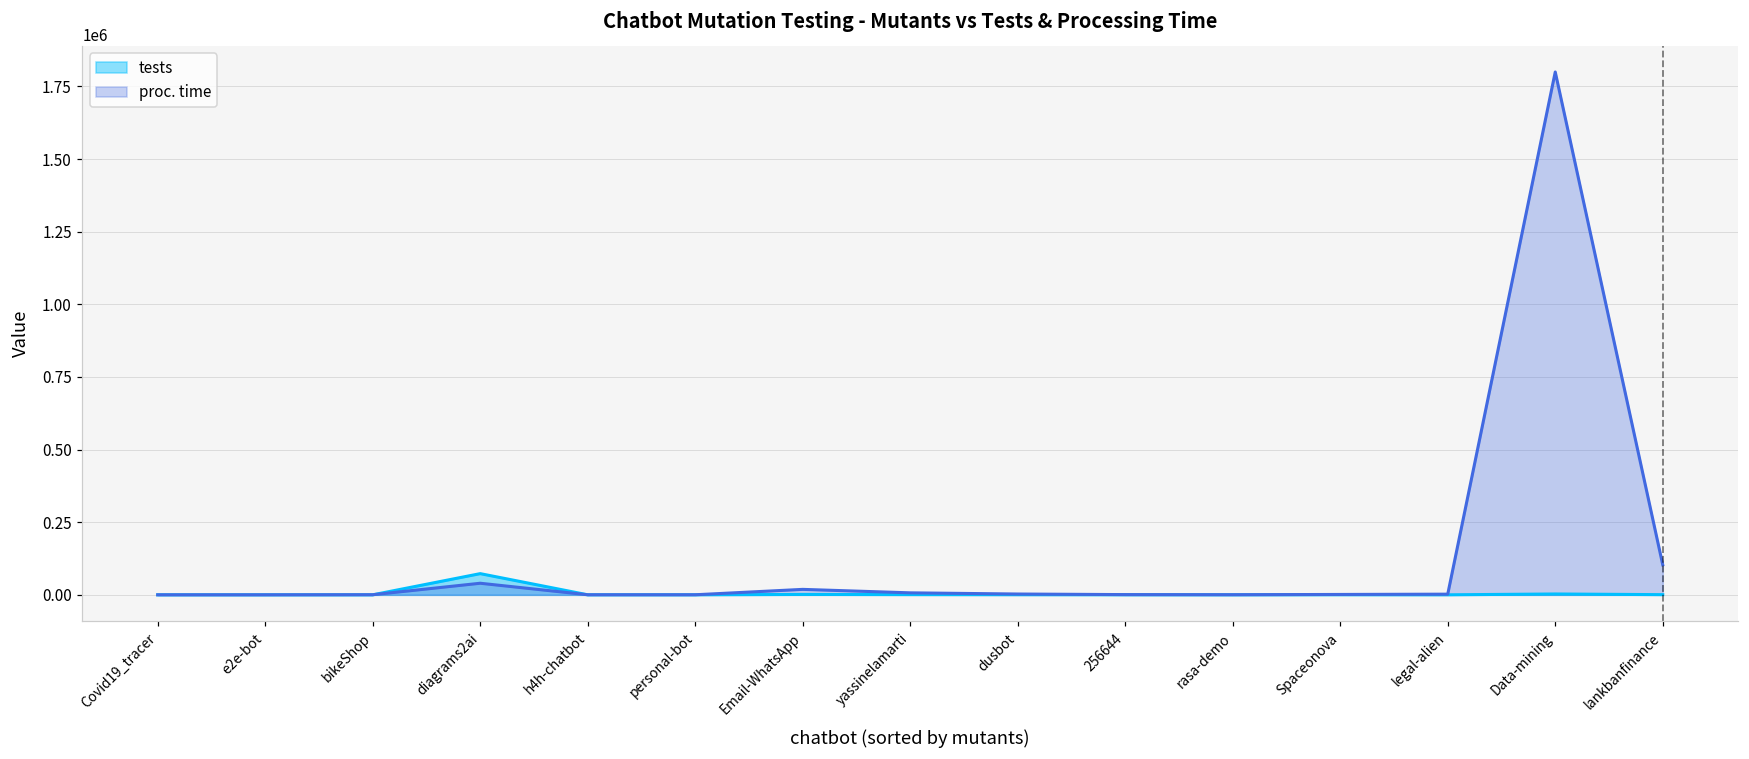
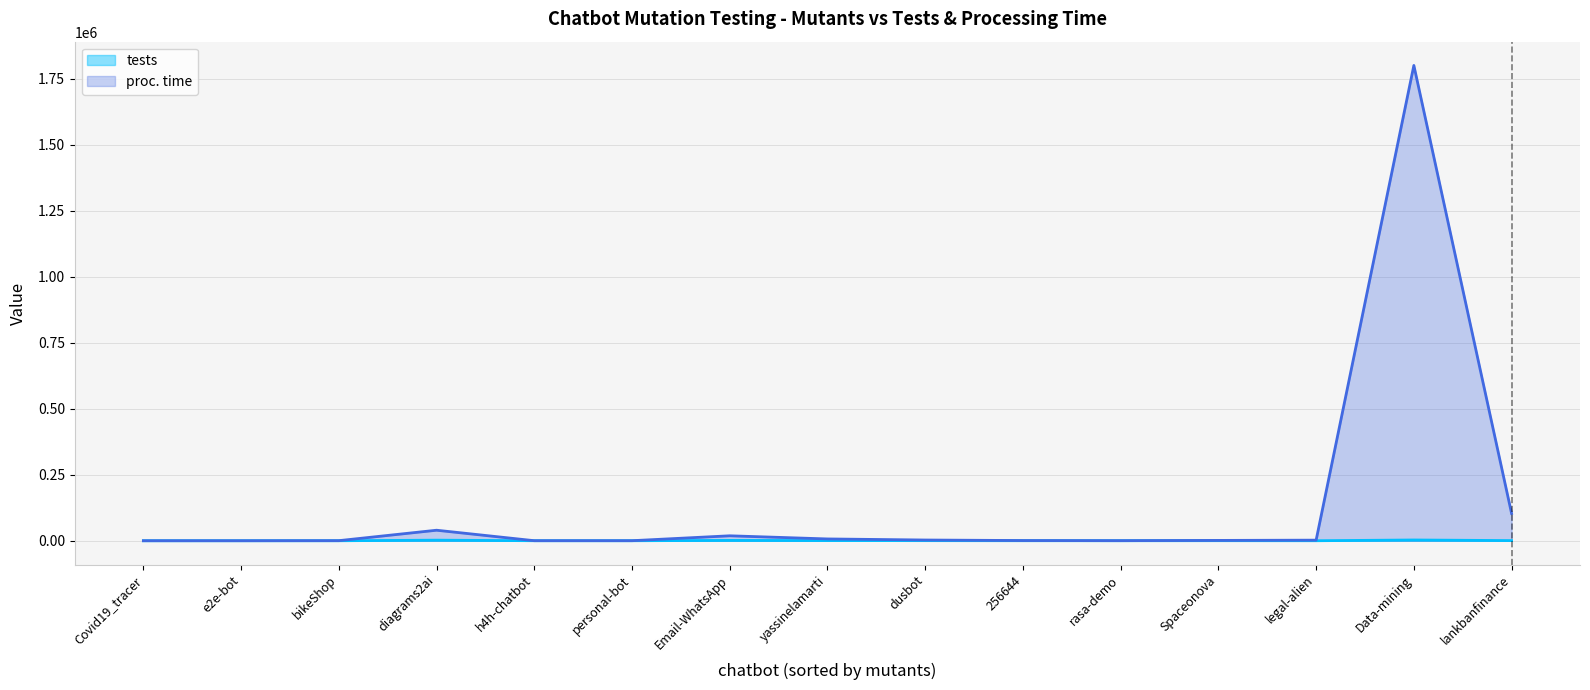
tests, diagrams2ai: 70000 -> 0
